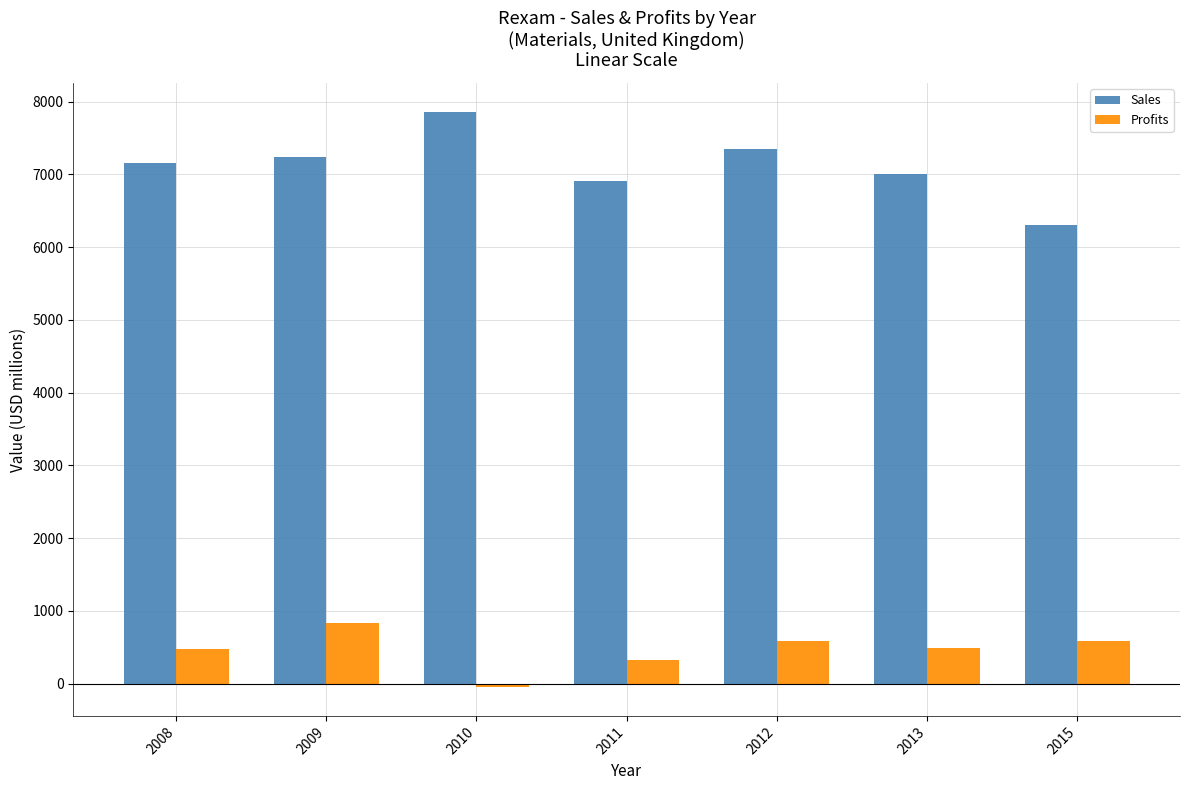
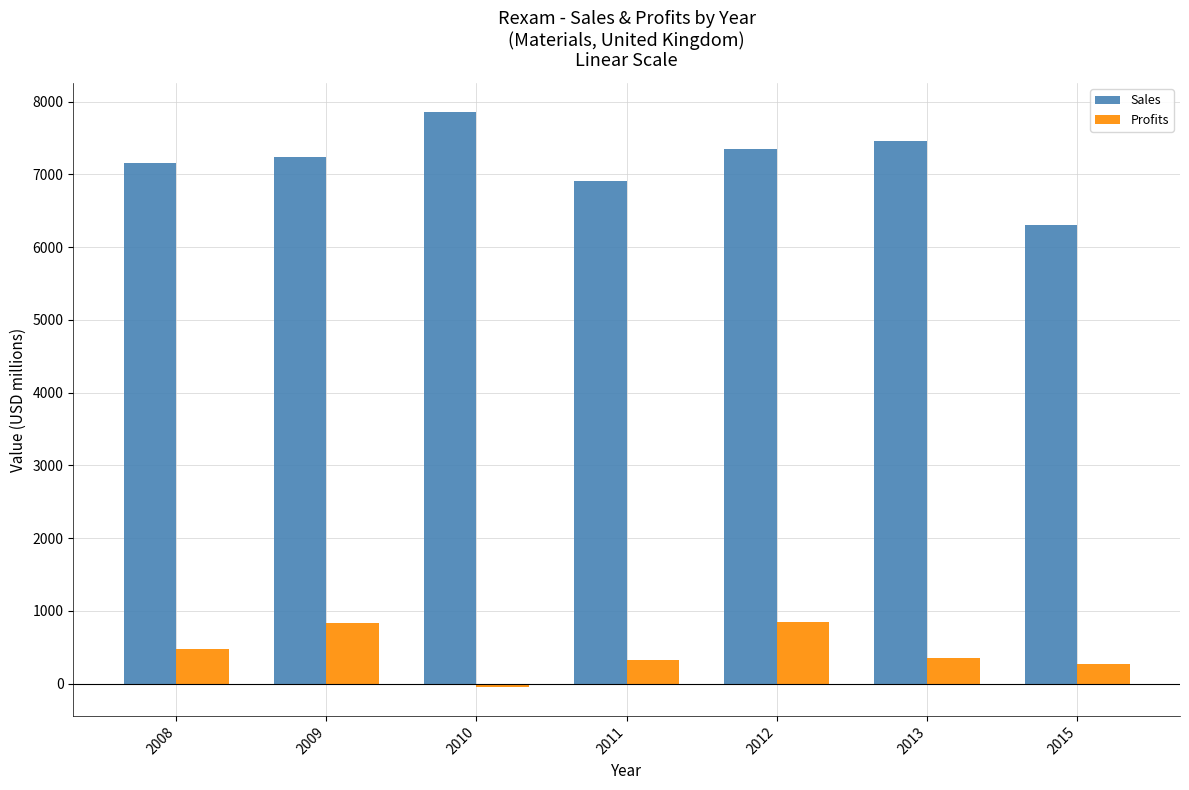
Profits, 2012: 600 -> 800
Sales, 2013: 7000 -> 7500
Profits, 2013: 500 -> 300
Profits, 2015: 600 -> 300
